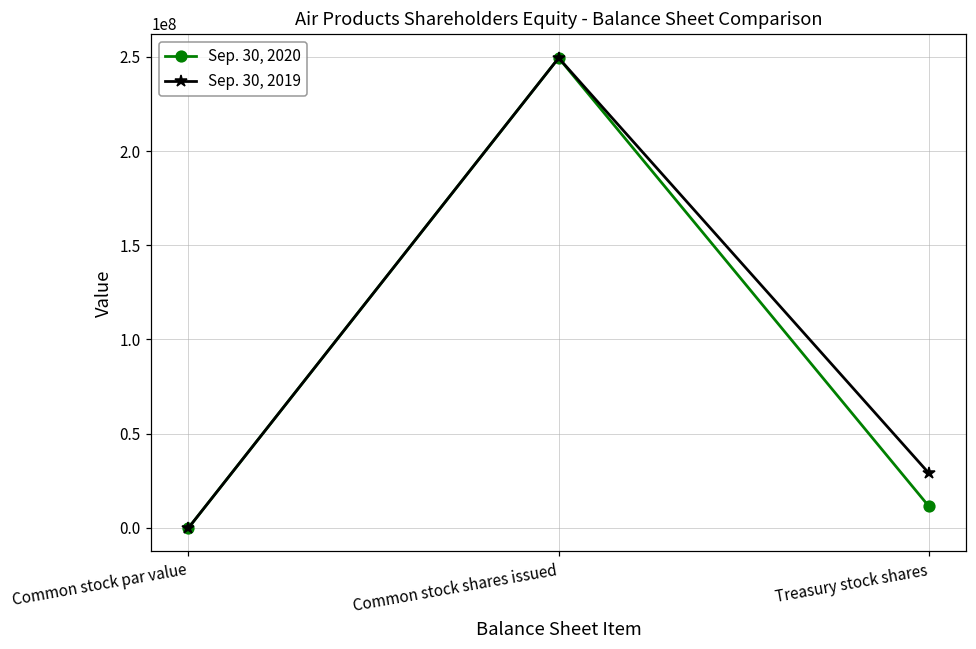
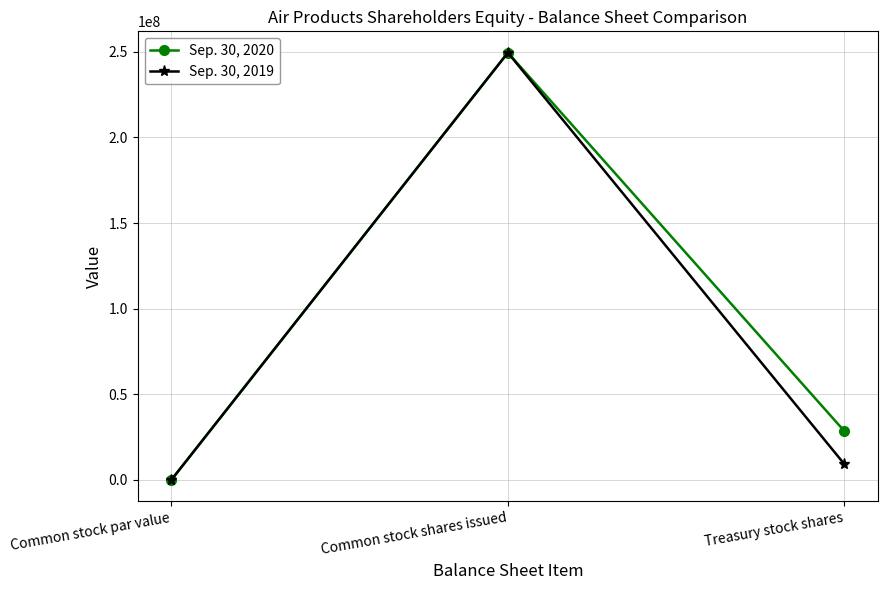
Sep. 30, 2020, Treasury stock shares: 11000000 -> 28000000
Sep. 30, 2019, Treasury stock shares: 29000000 -> 9000000
